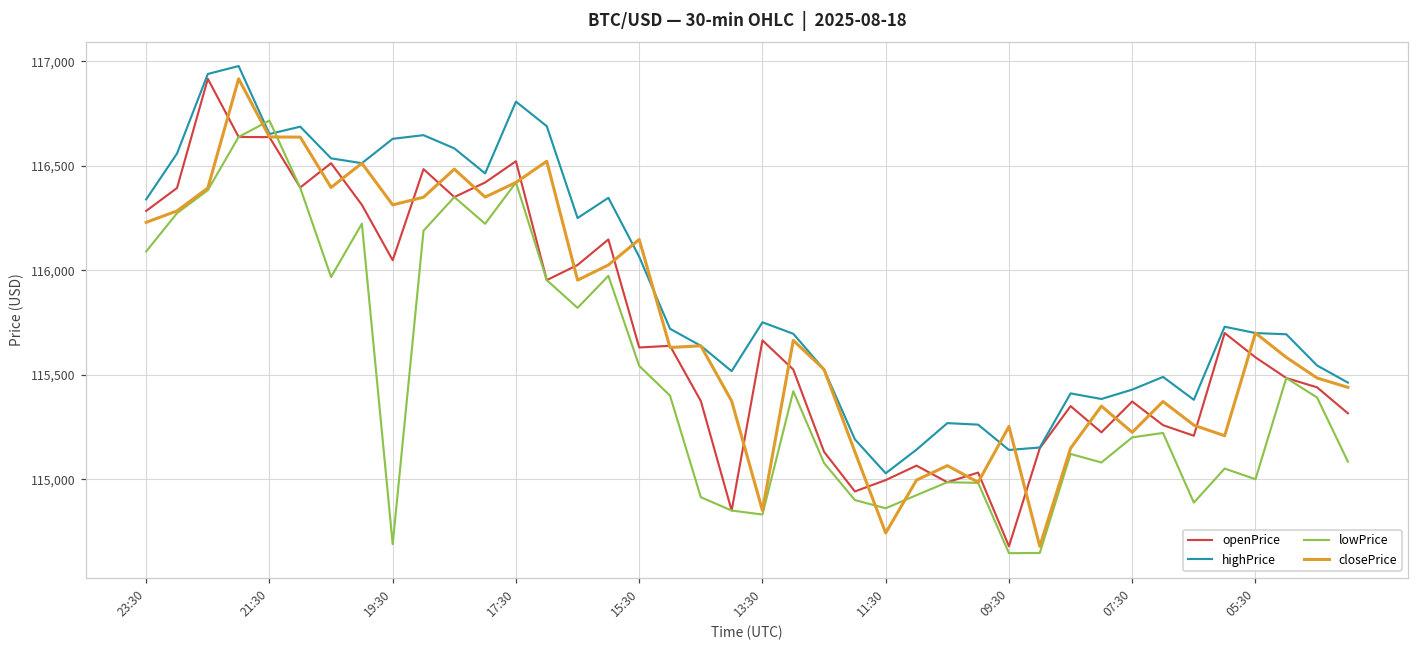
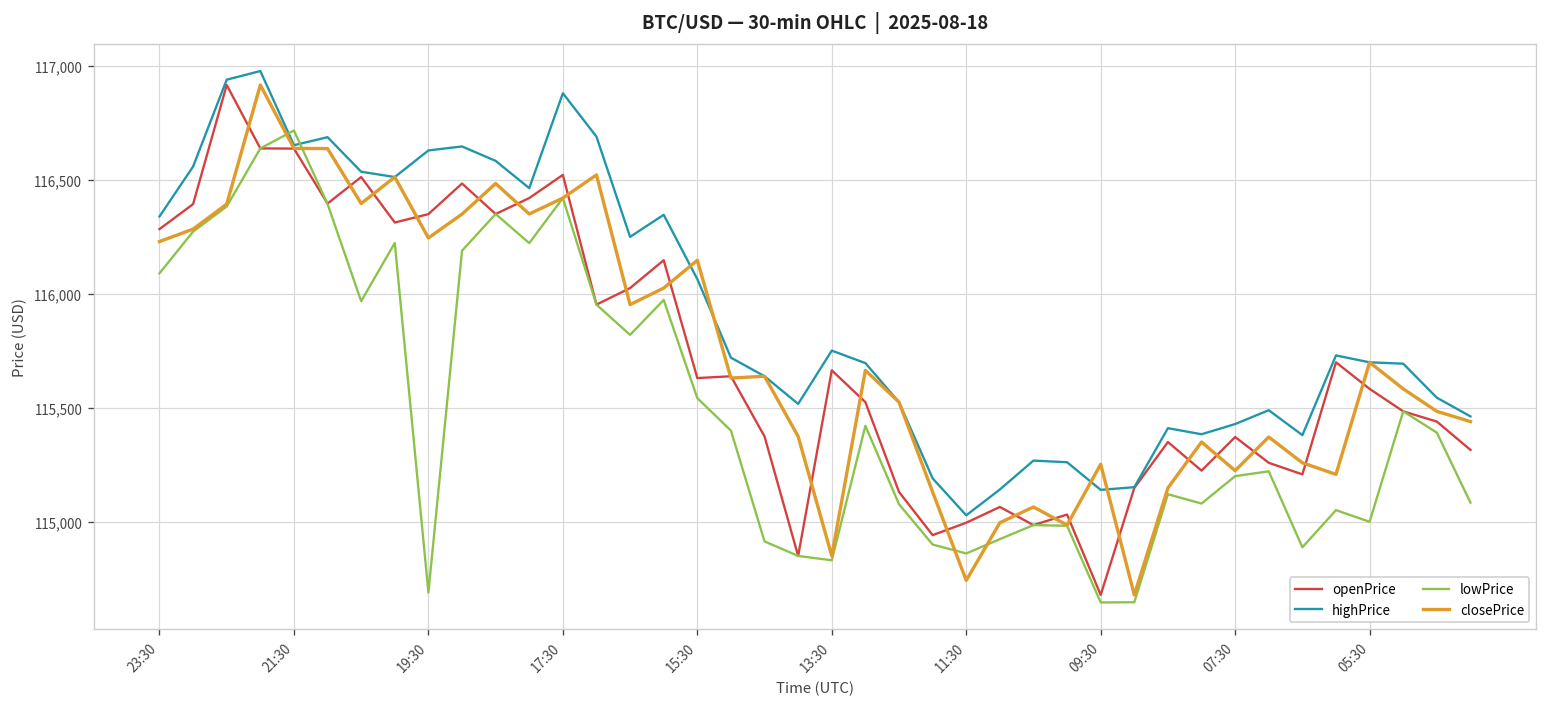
openPrice, 19:30: 116,050 -> 116,350
closePrice, 19:30: 116,310 -> 116,250
highPrice, 17:30: 116,810 -> 116,880
